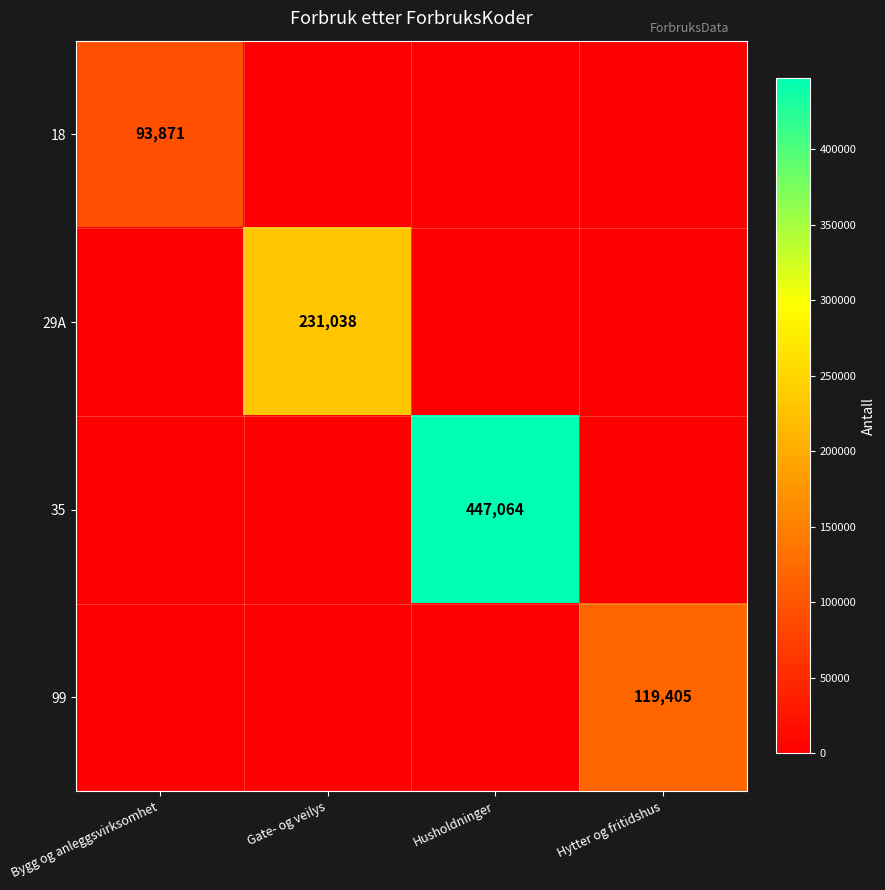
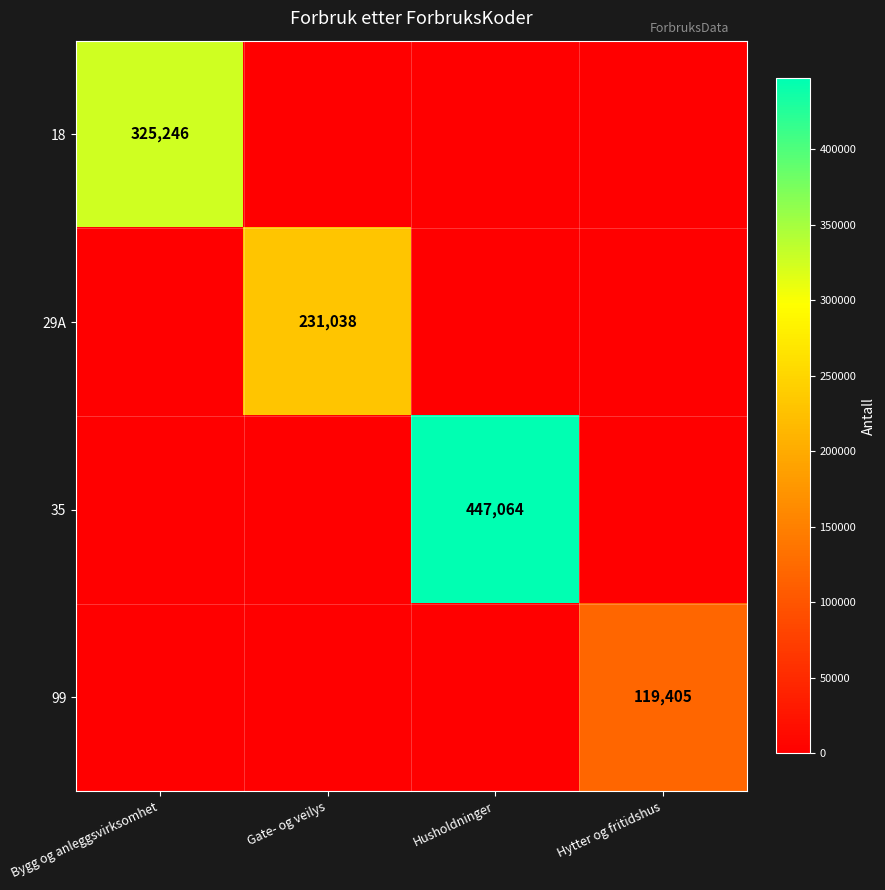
18, Bygg og anleggsvirksomhet: 93,871 -> 325,246
